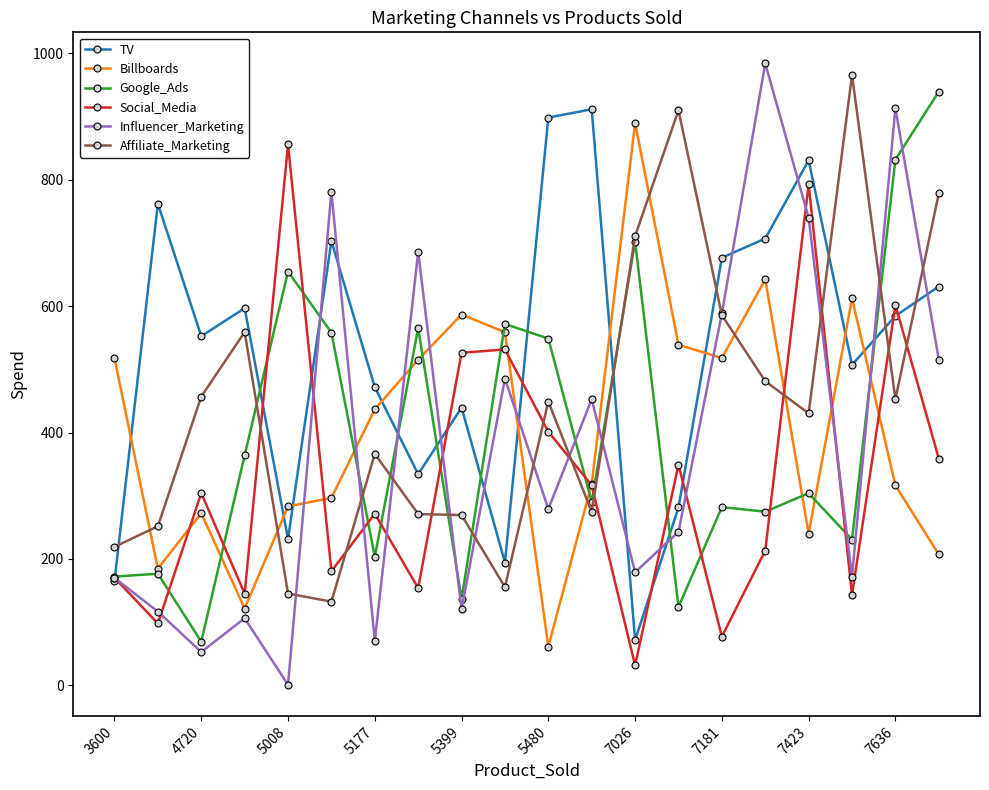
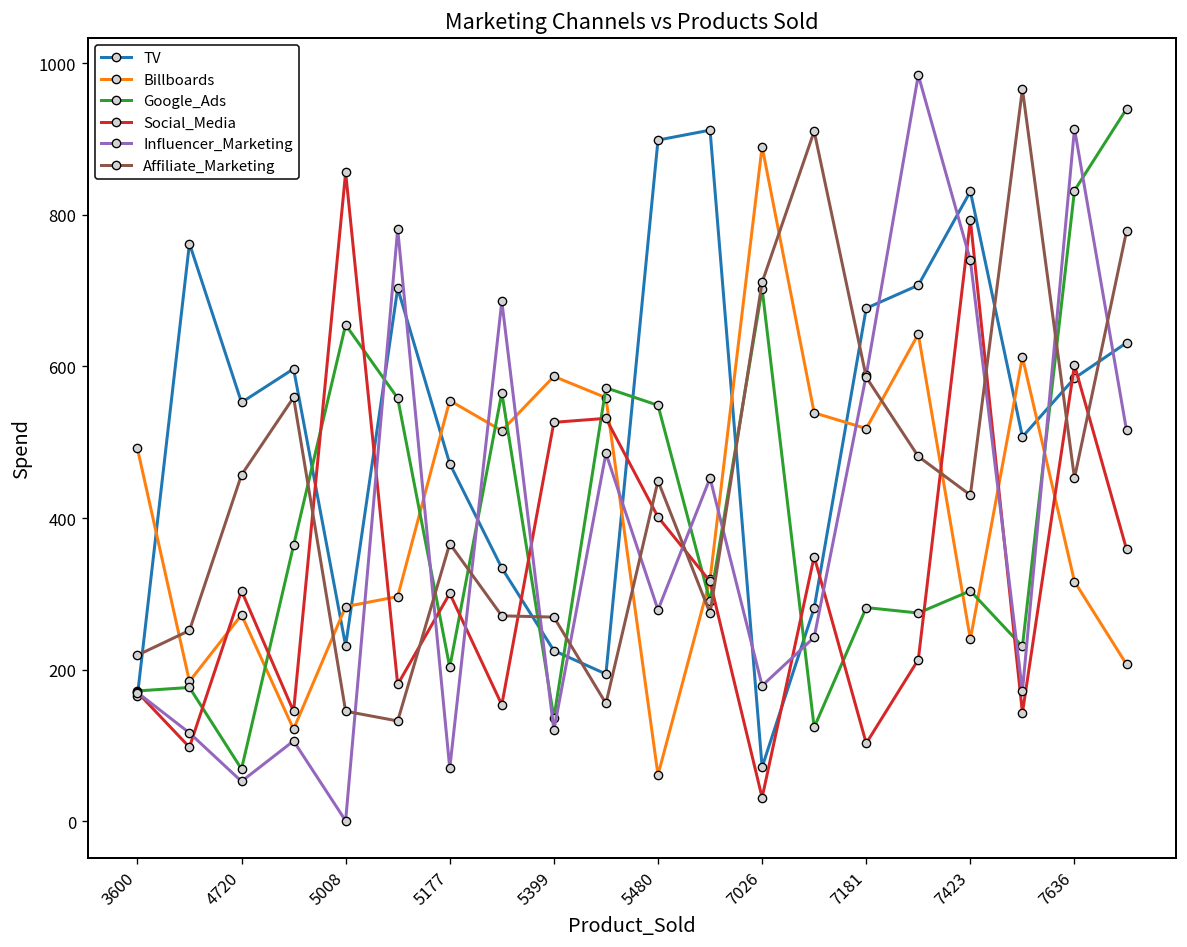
Billboards, 3600: 520 -> 490
Billboards, 5177: 440 -> 560
Social_Media, 5177: 270 -> 300
TV, 5399: 440 -> 230
Social_Media, 7181: 80 -> 100
